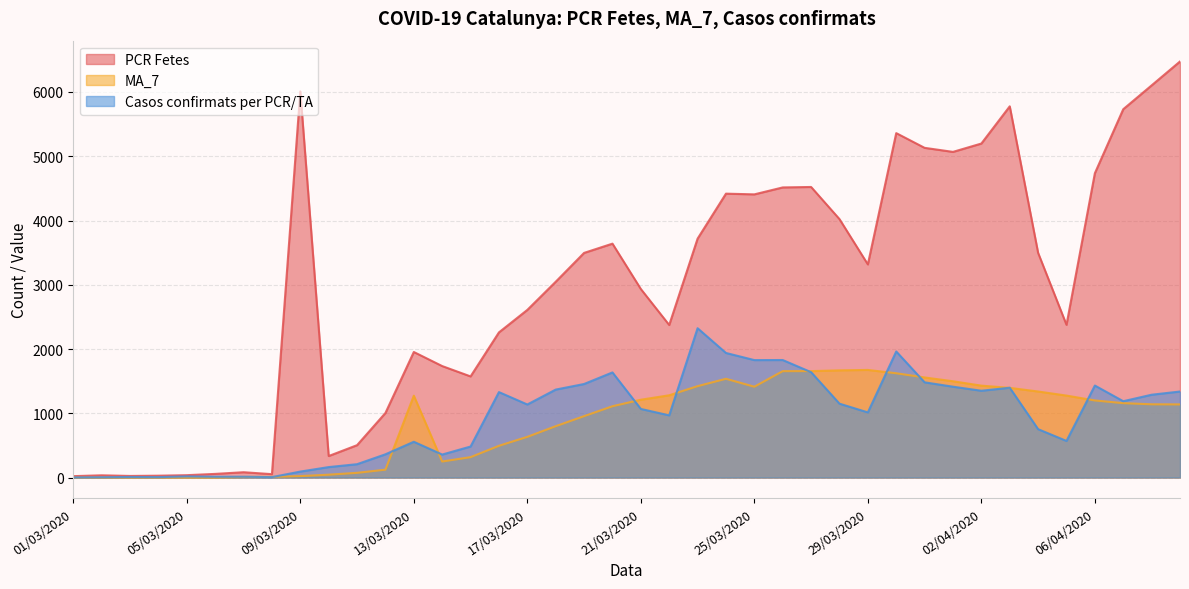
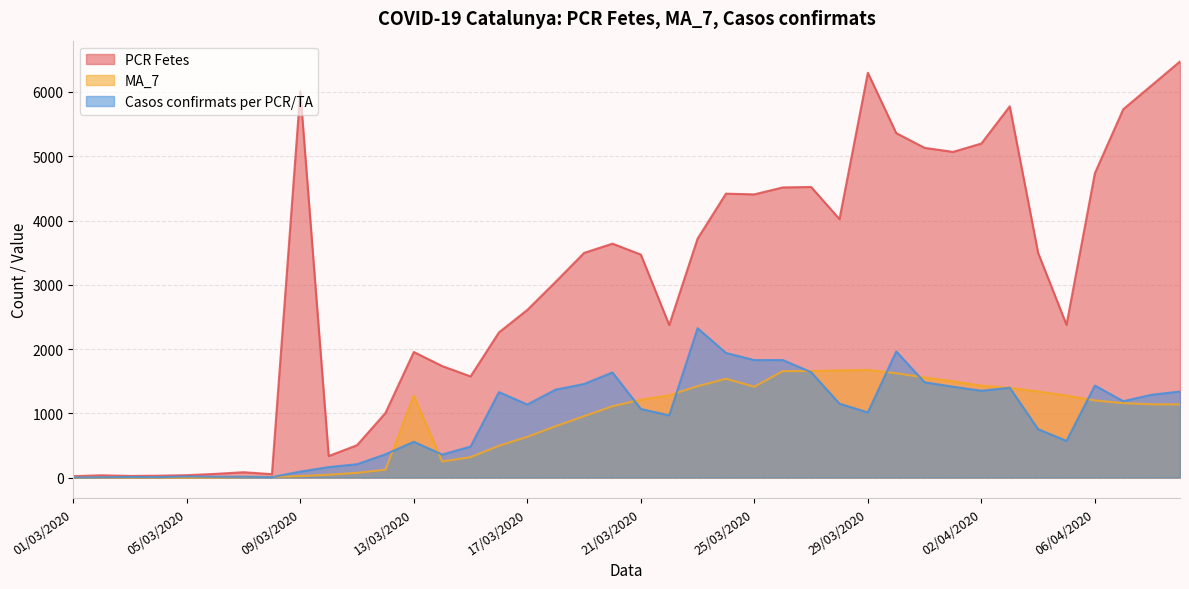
PCR Fetes, 21/03/2020: 2900 -> 3500
PCR Fetes, 29/03/2020: 3300 -> 6300
